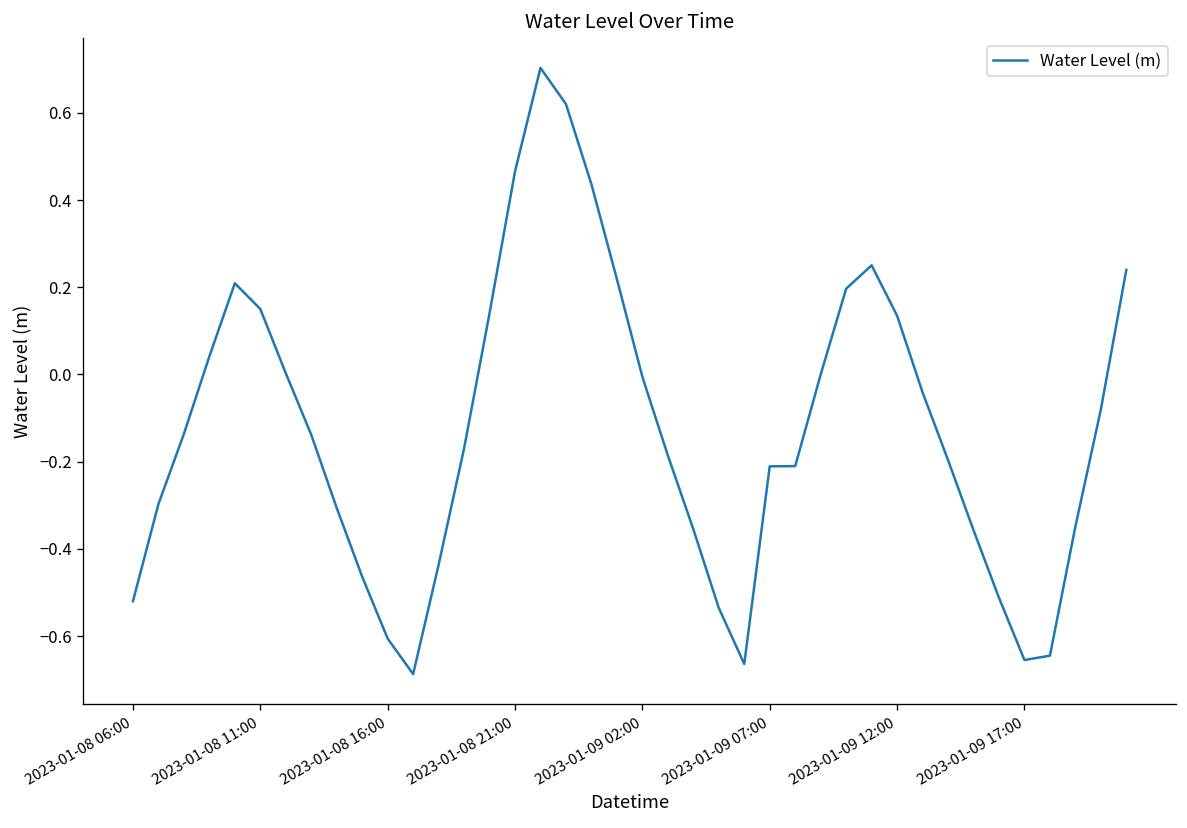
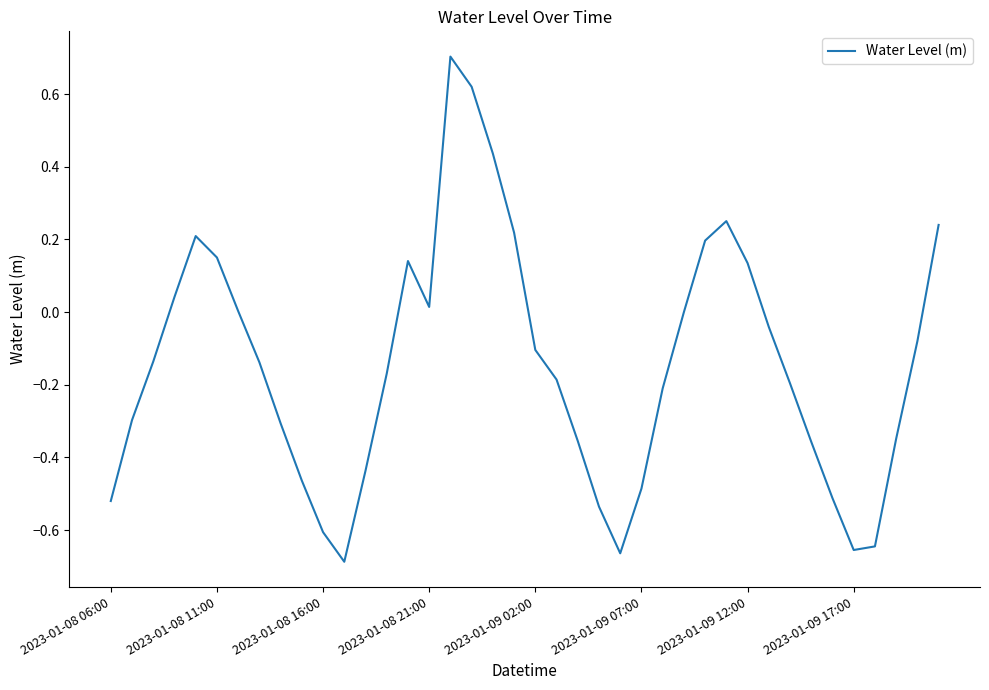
2023-01-08 21:00: 0.47 -> 0.01
2023-01-09 02:00: -0.01 -> -0.10
2023-01-09 07:00: -0.21 -> -0.49
